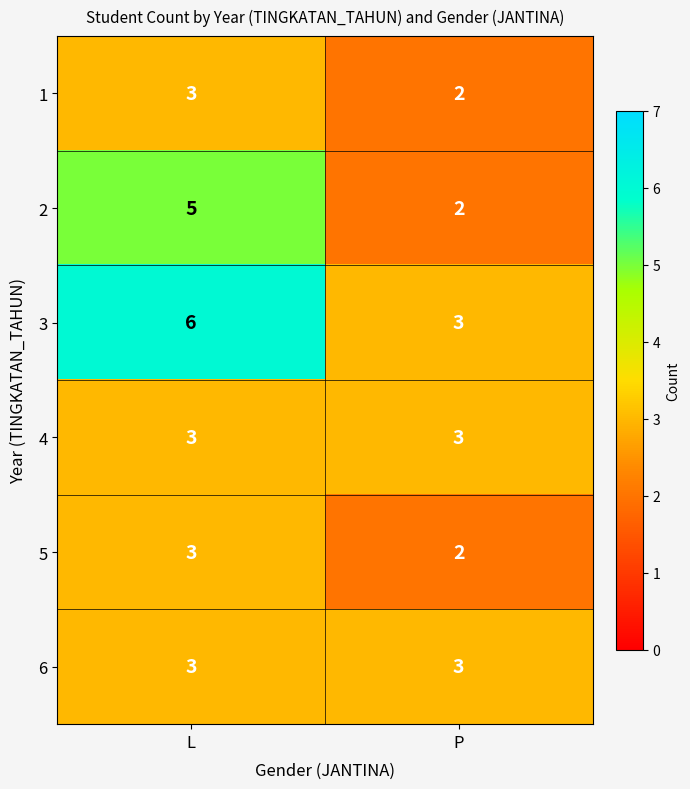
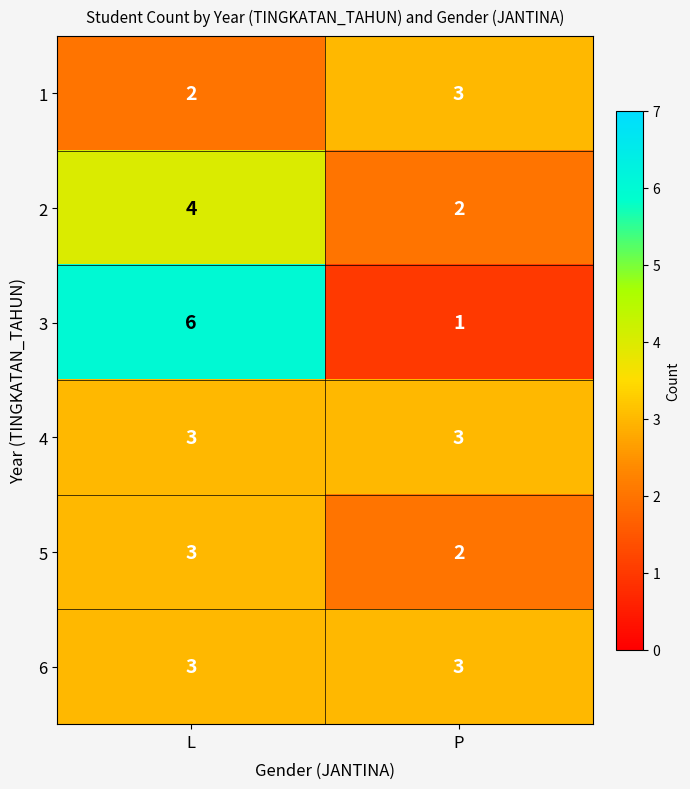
1, L: 3 -> 2
1, P: 2 -> 3
2, L: 5 -> 4
3, P: 3 -> 1
